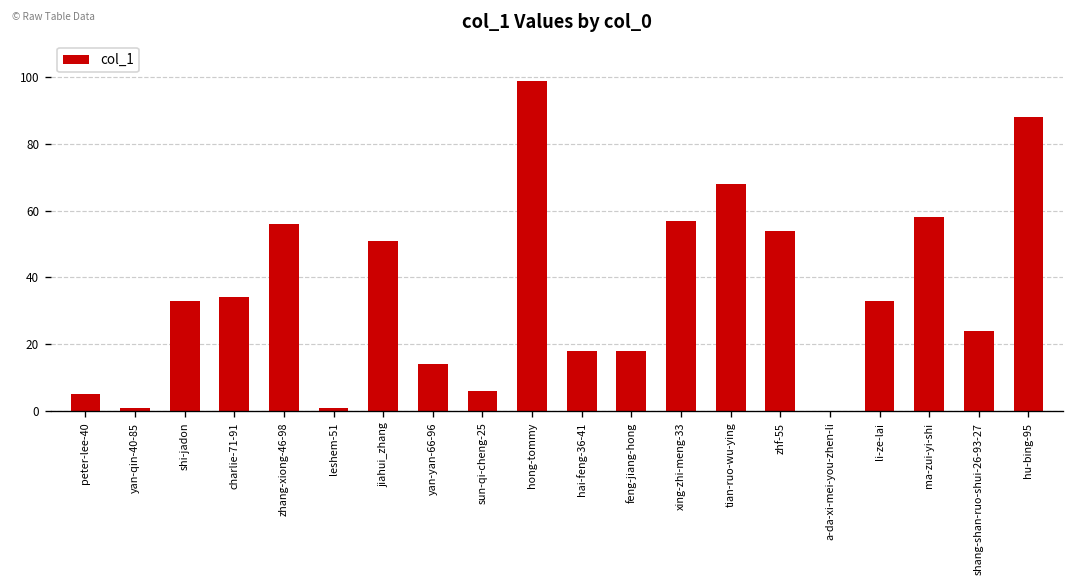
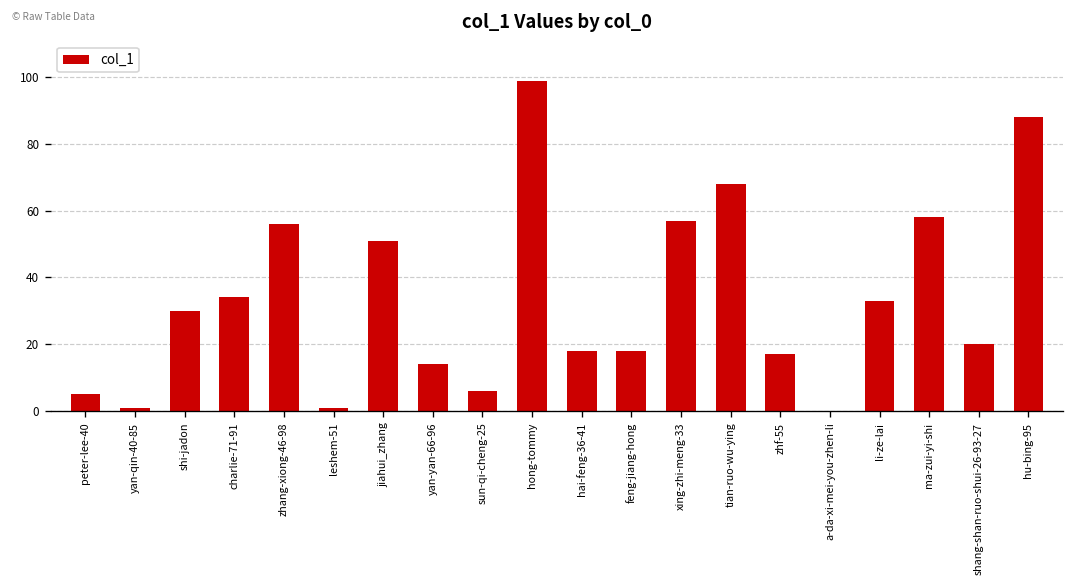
shi-jadon: 33 -> 30
zhf-55: 54 -> 17
shang-shan-ruo-shui-26-93-27: 24 -> 20
